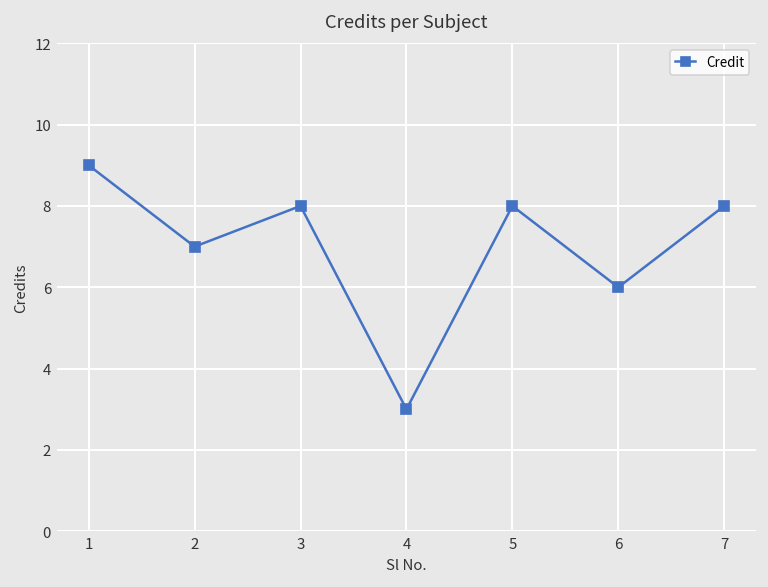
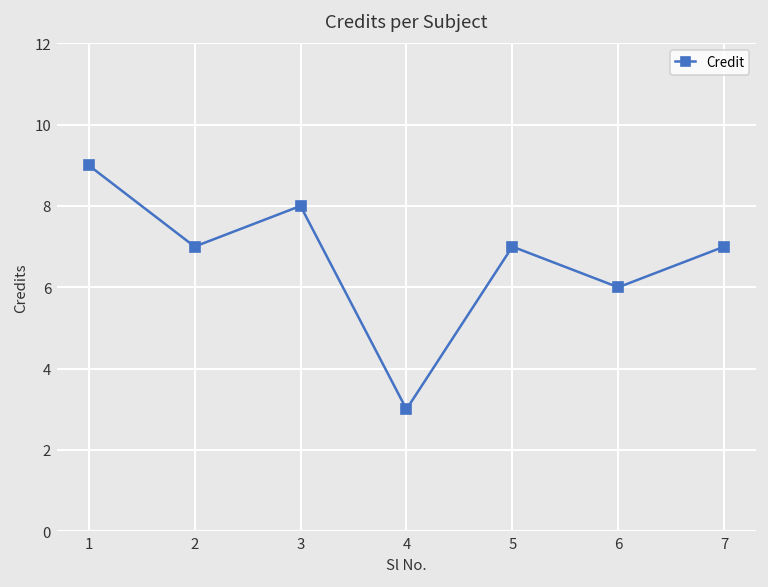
5: 8 -> 7
7: 8 -> 7
